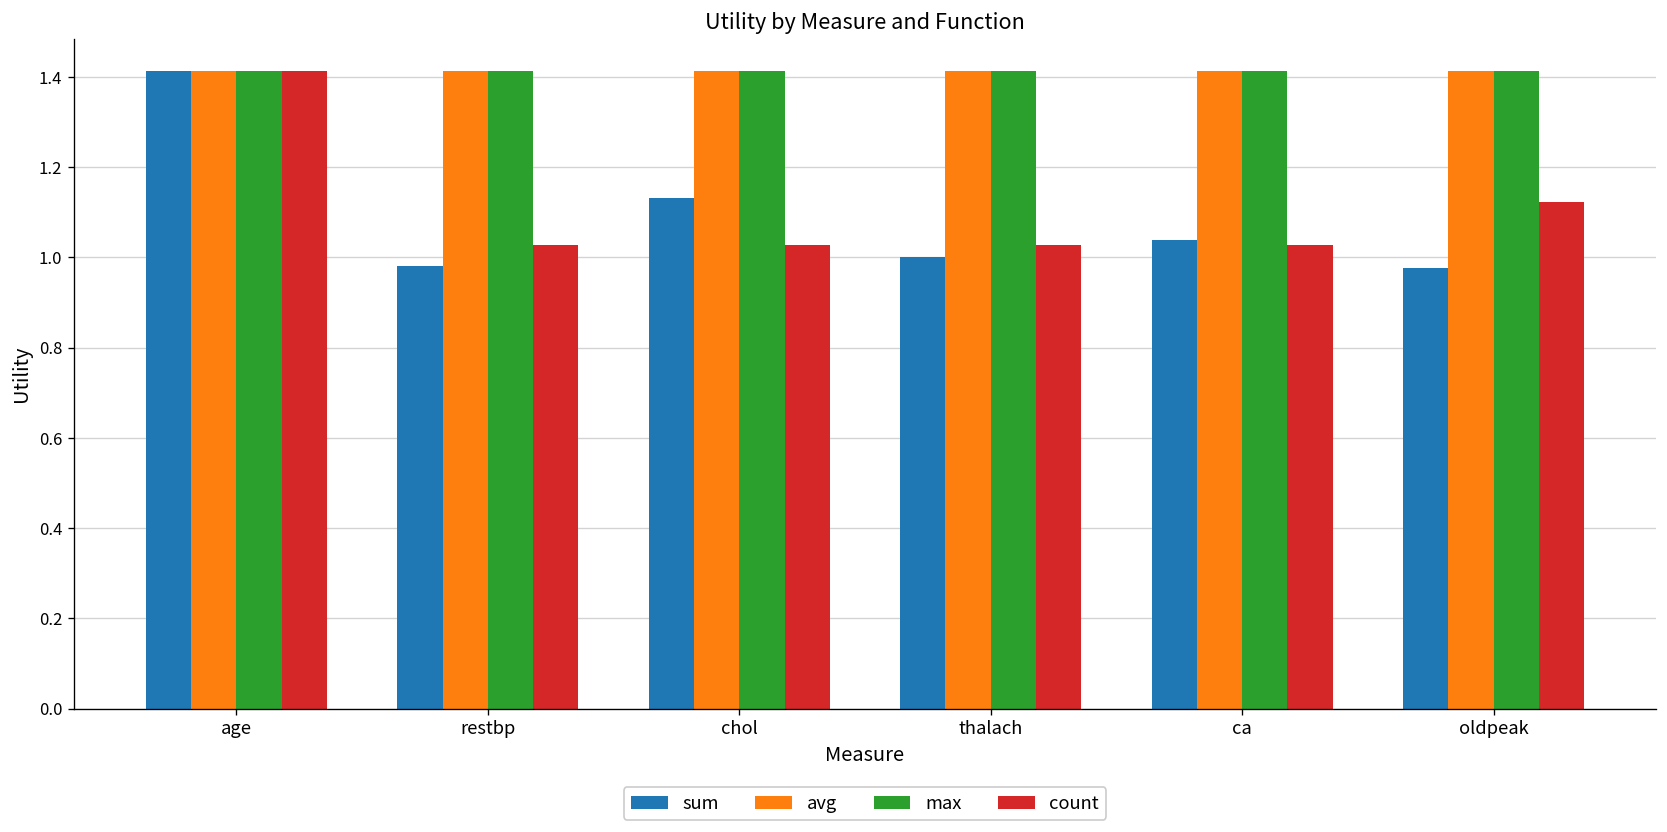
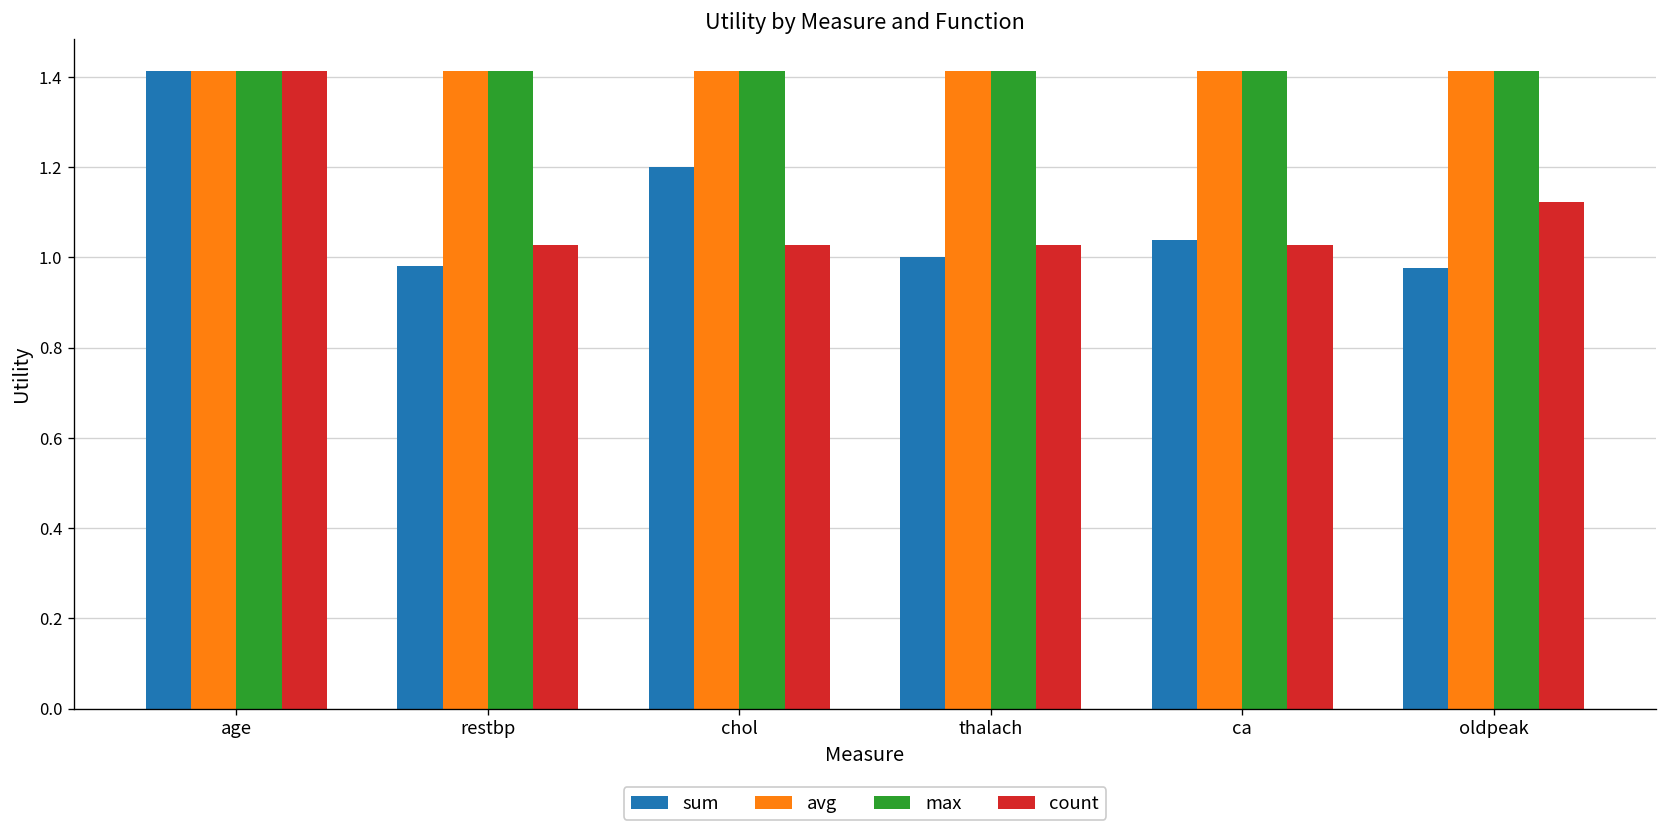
sum, chol: 1.13 -> 1.20
